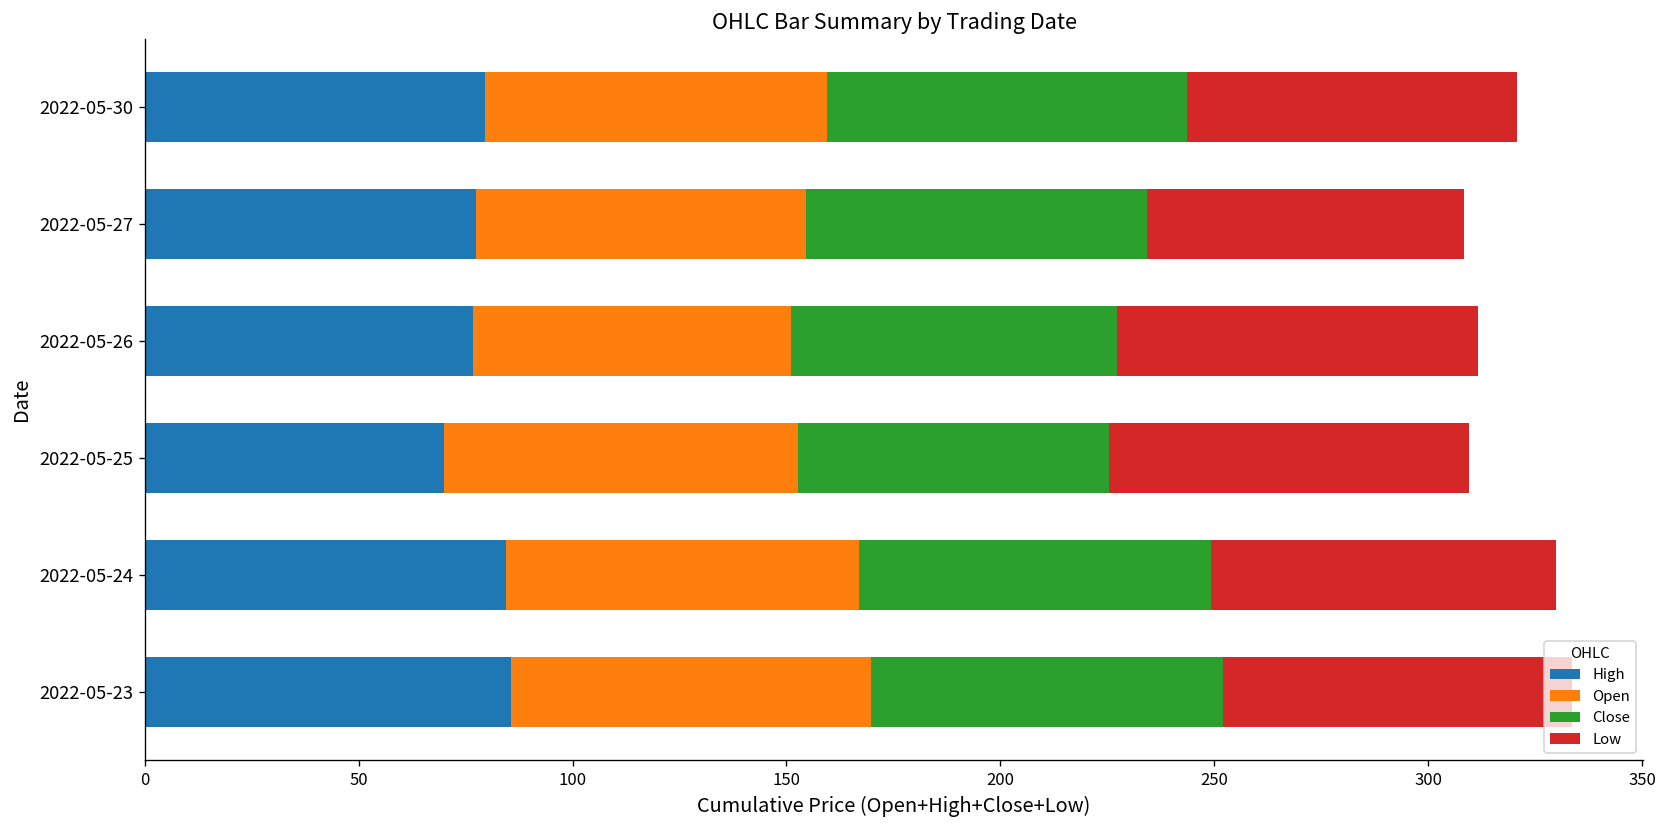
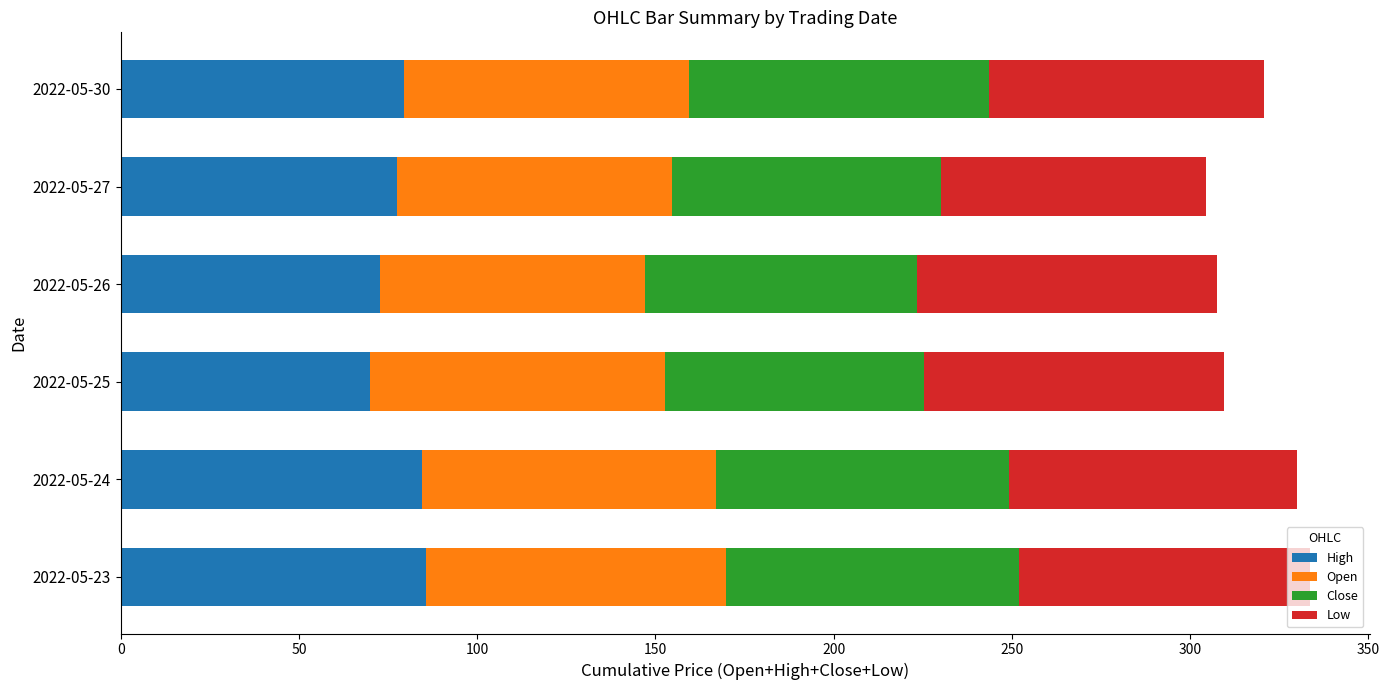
Close, 2022-05-27: 80 -> 76
High, 2022-05-26: 77 -> 73
